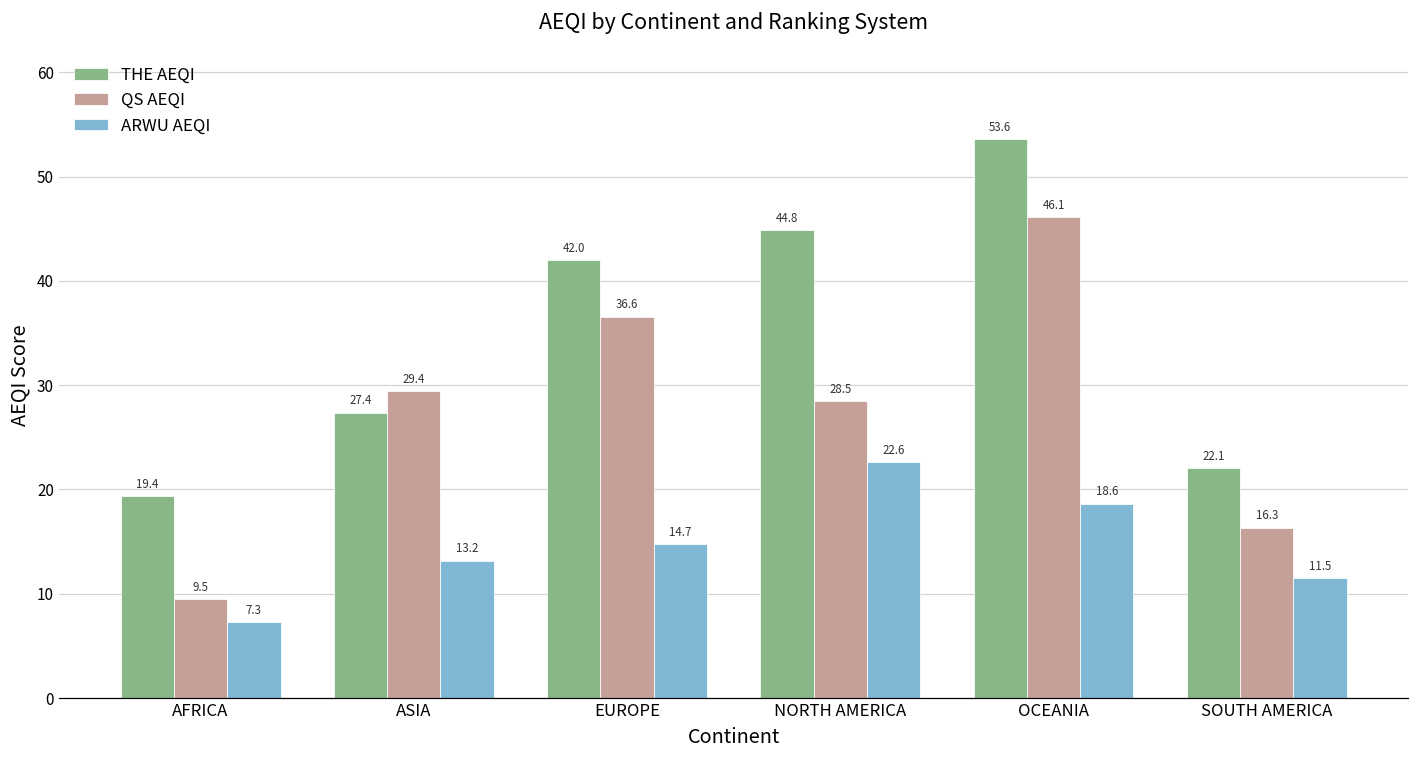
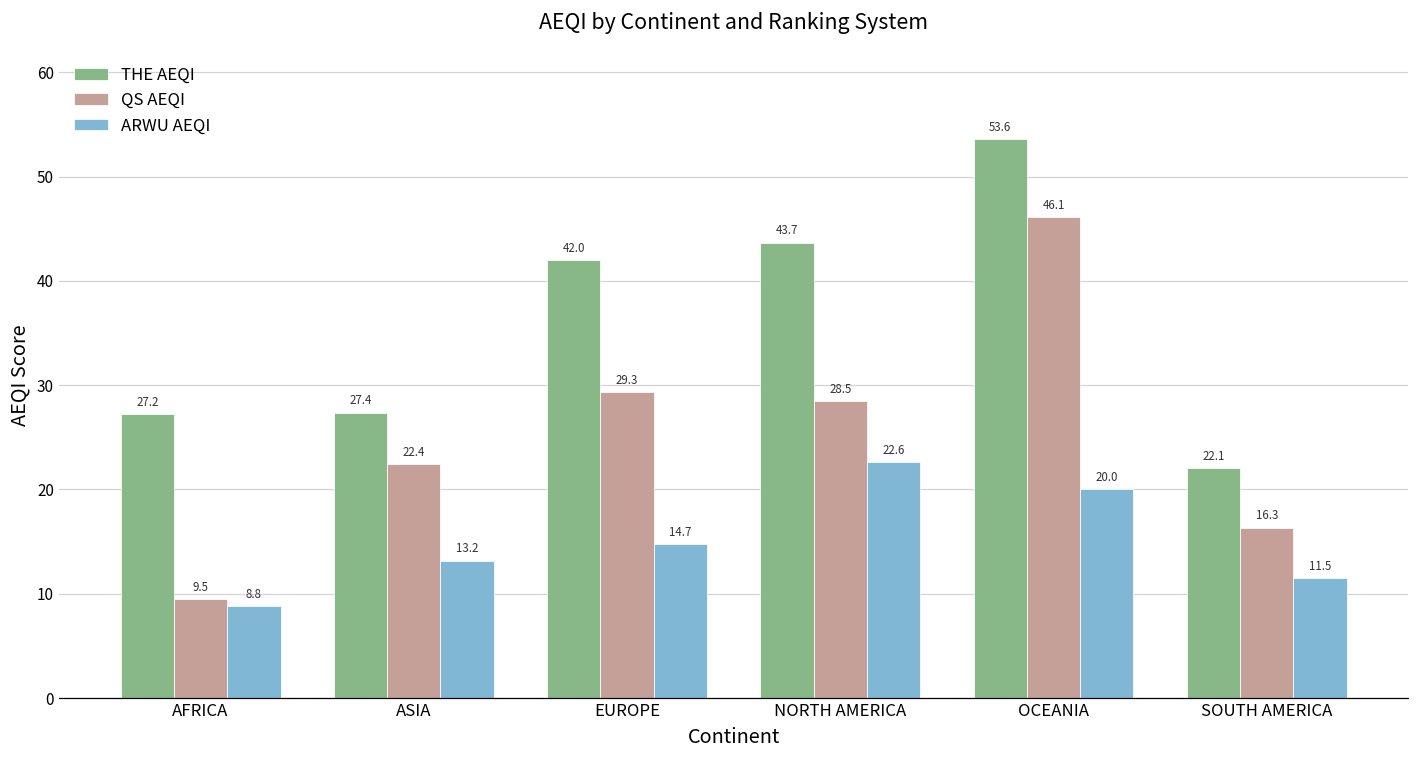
THE AEQI, AFRICA: 19.4 -> 27.2
ARWU AEQI, AFRICA: 7.3 -> 8.8
QS AEQI, ASIA: 29.4 -> 22.4
QS AEQI, EUROPE: 36.6 -> 29.3
THE AEQI, NORTH AMERICA: 44.8 -> 43.7
ARWU AEQI, OCEANIA: 18.6 -> 20.0
